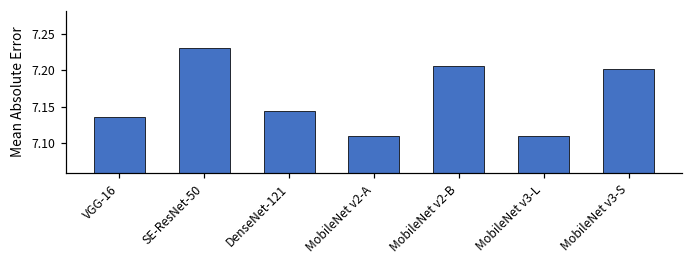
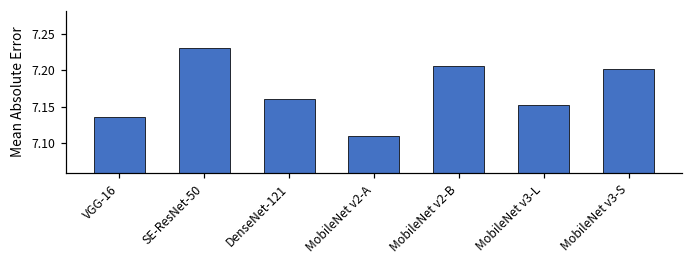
DenseNet-121: 7.14 -> 7.16
MobileNet v3-L: 7.11 -> 7.15
